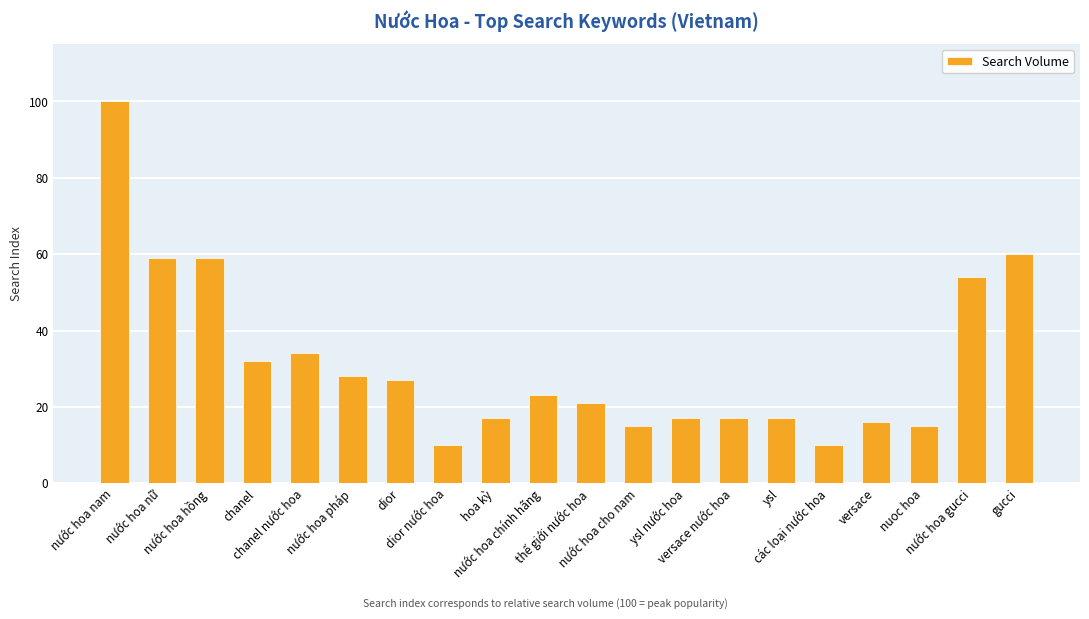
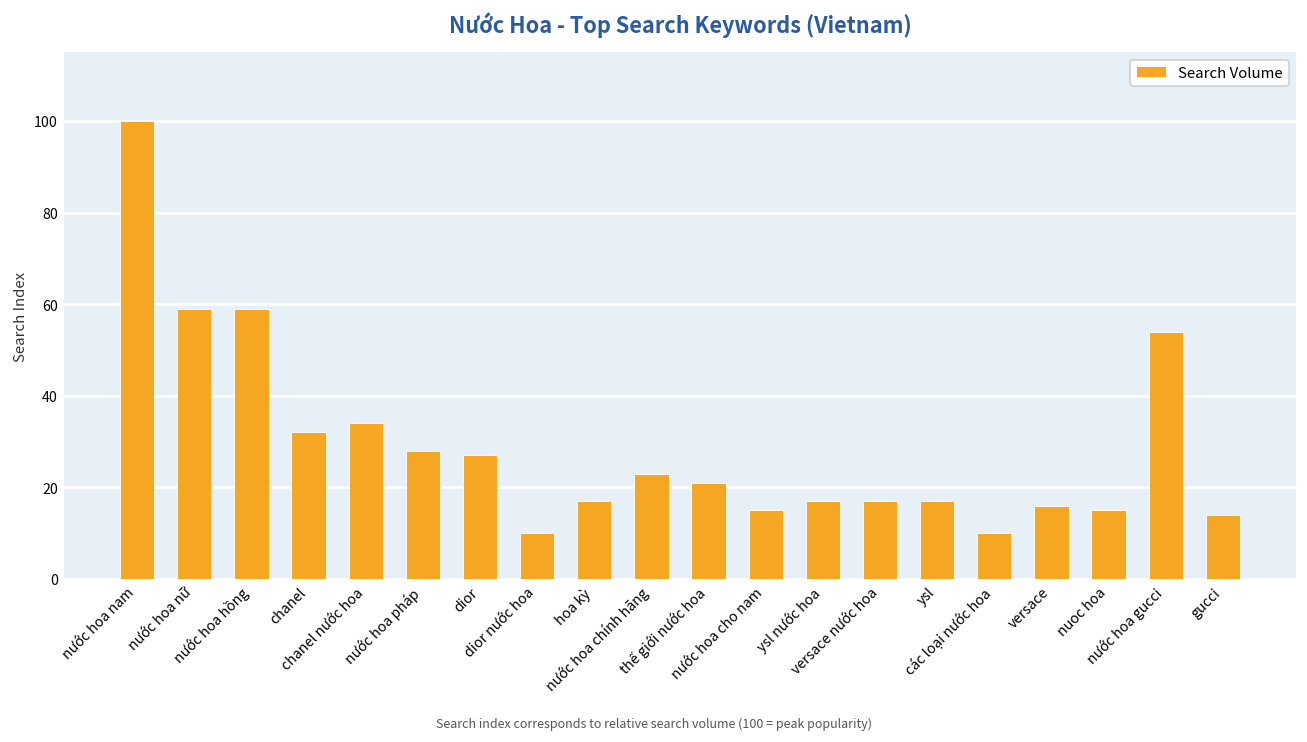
gucci: 60 -> 14
